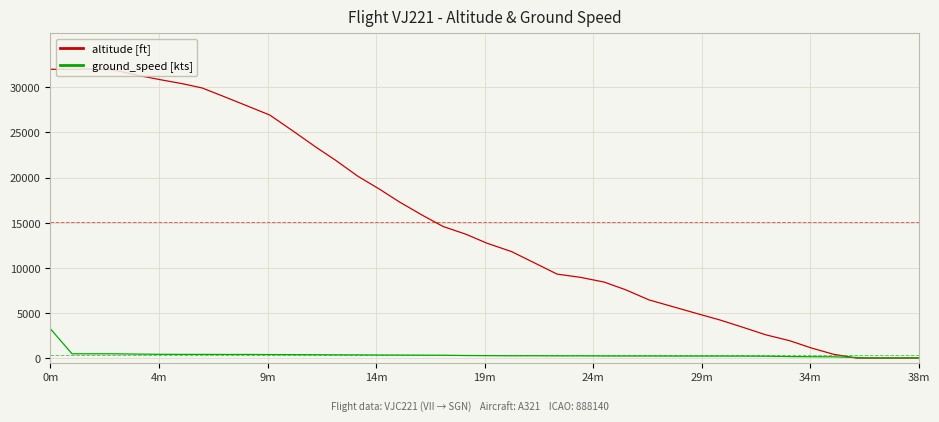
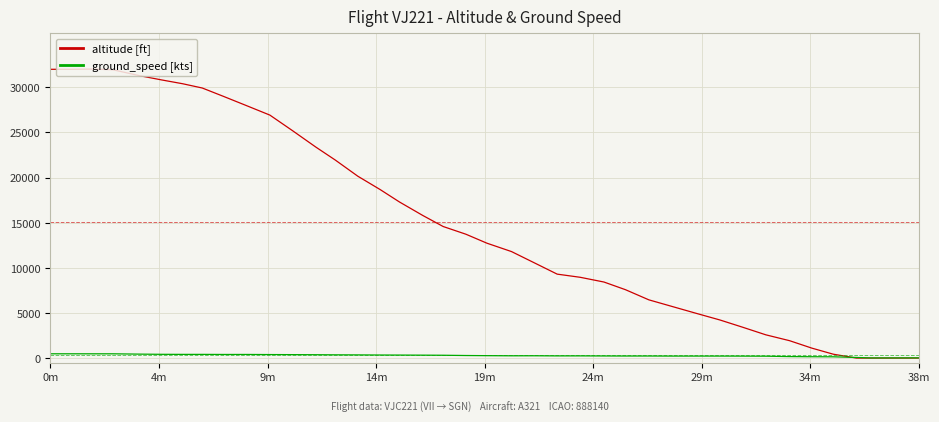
ground_speed [kts], 0m: 3000 -> 0
